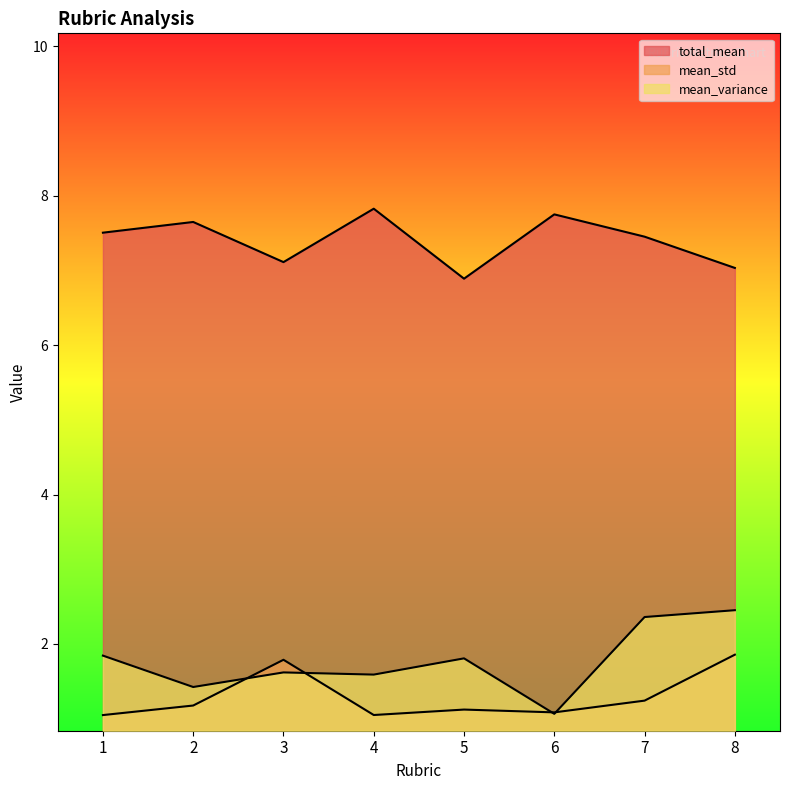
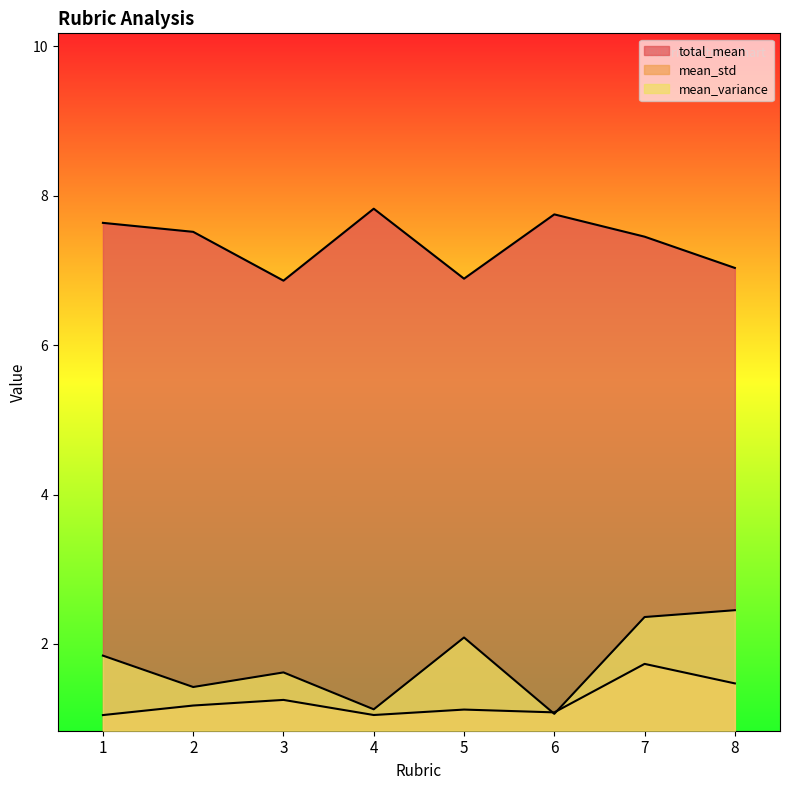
total_mean, 1: 7.5 -> 7.6
total_mean, 2: 7.6 -> 7.5
total_mean, 3: 7.1 -> 6.9
mean_std, 3: 1.8 -> 1.3
mean_variance, 4: 1.6 -> 1.1
mean_variance, 5: 1.8 -> 2.1
mean_std, 7: 1.2 -> 1.7
mean_std, 8: 1.9 -> 1.5
